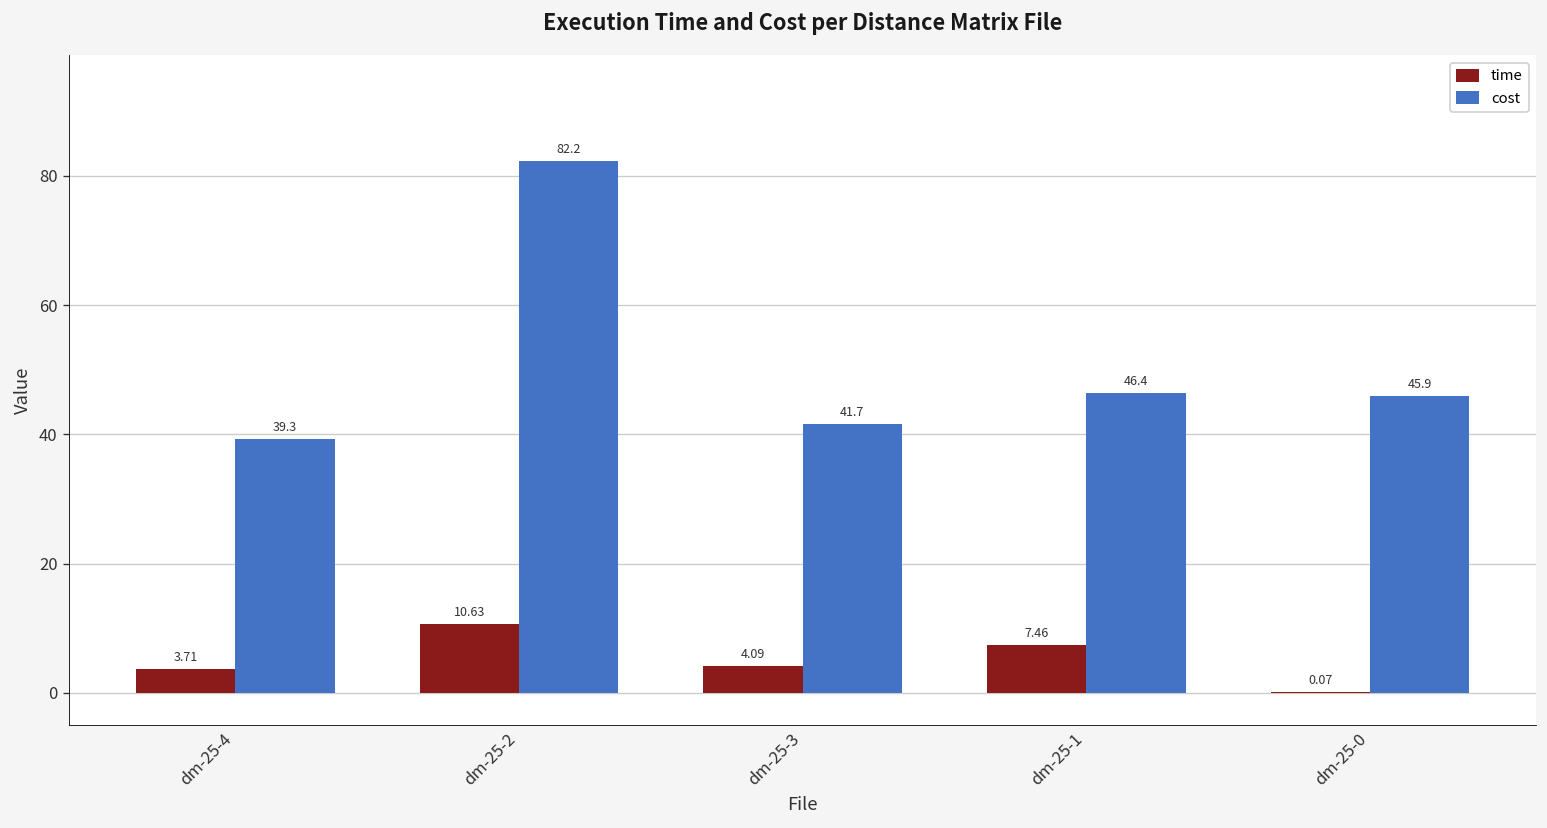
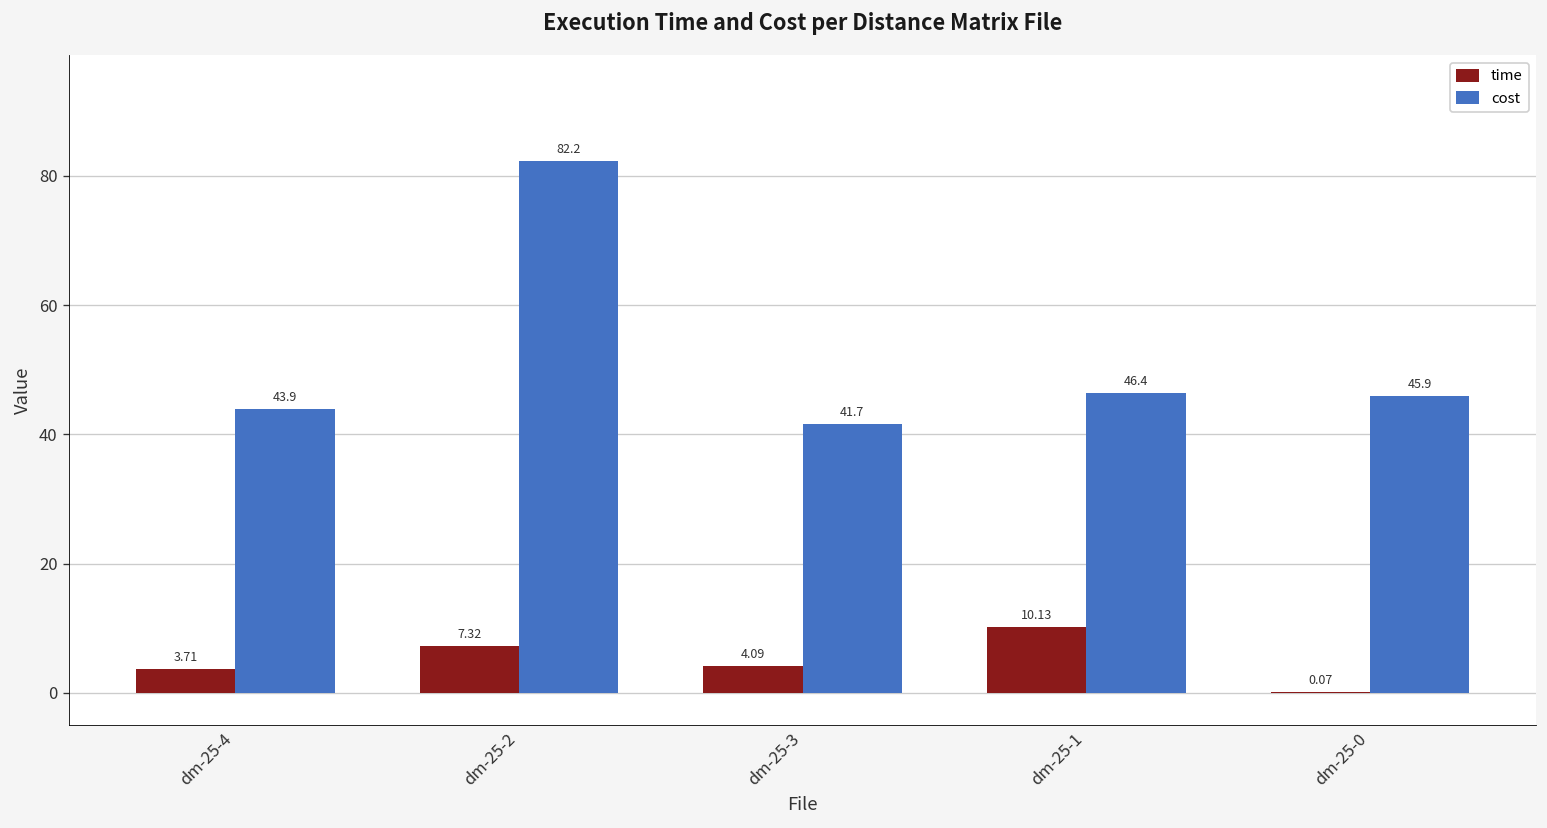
cost, dm-25-4: 39.3 -> 43.9
time, dm-25-2: 10.63 -> 7.32
time, dm-25-1: 7.46 -> 10.13
